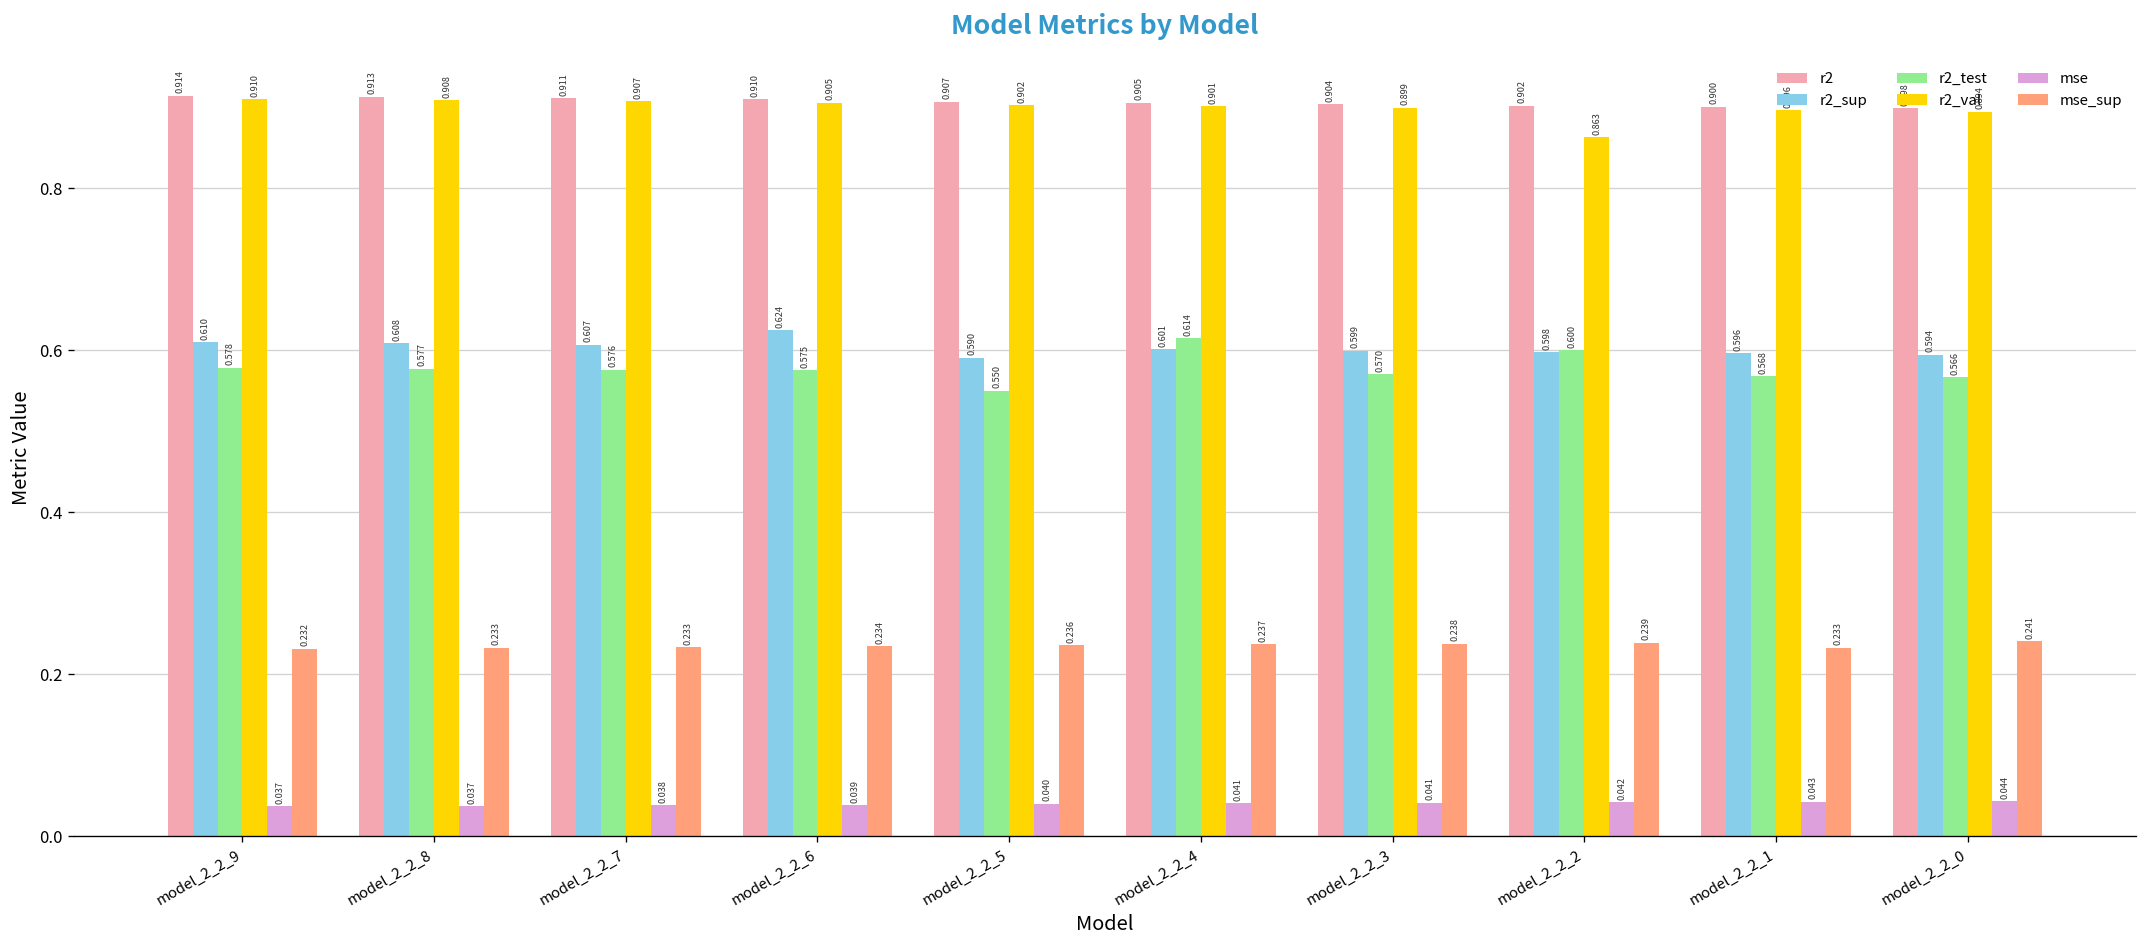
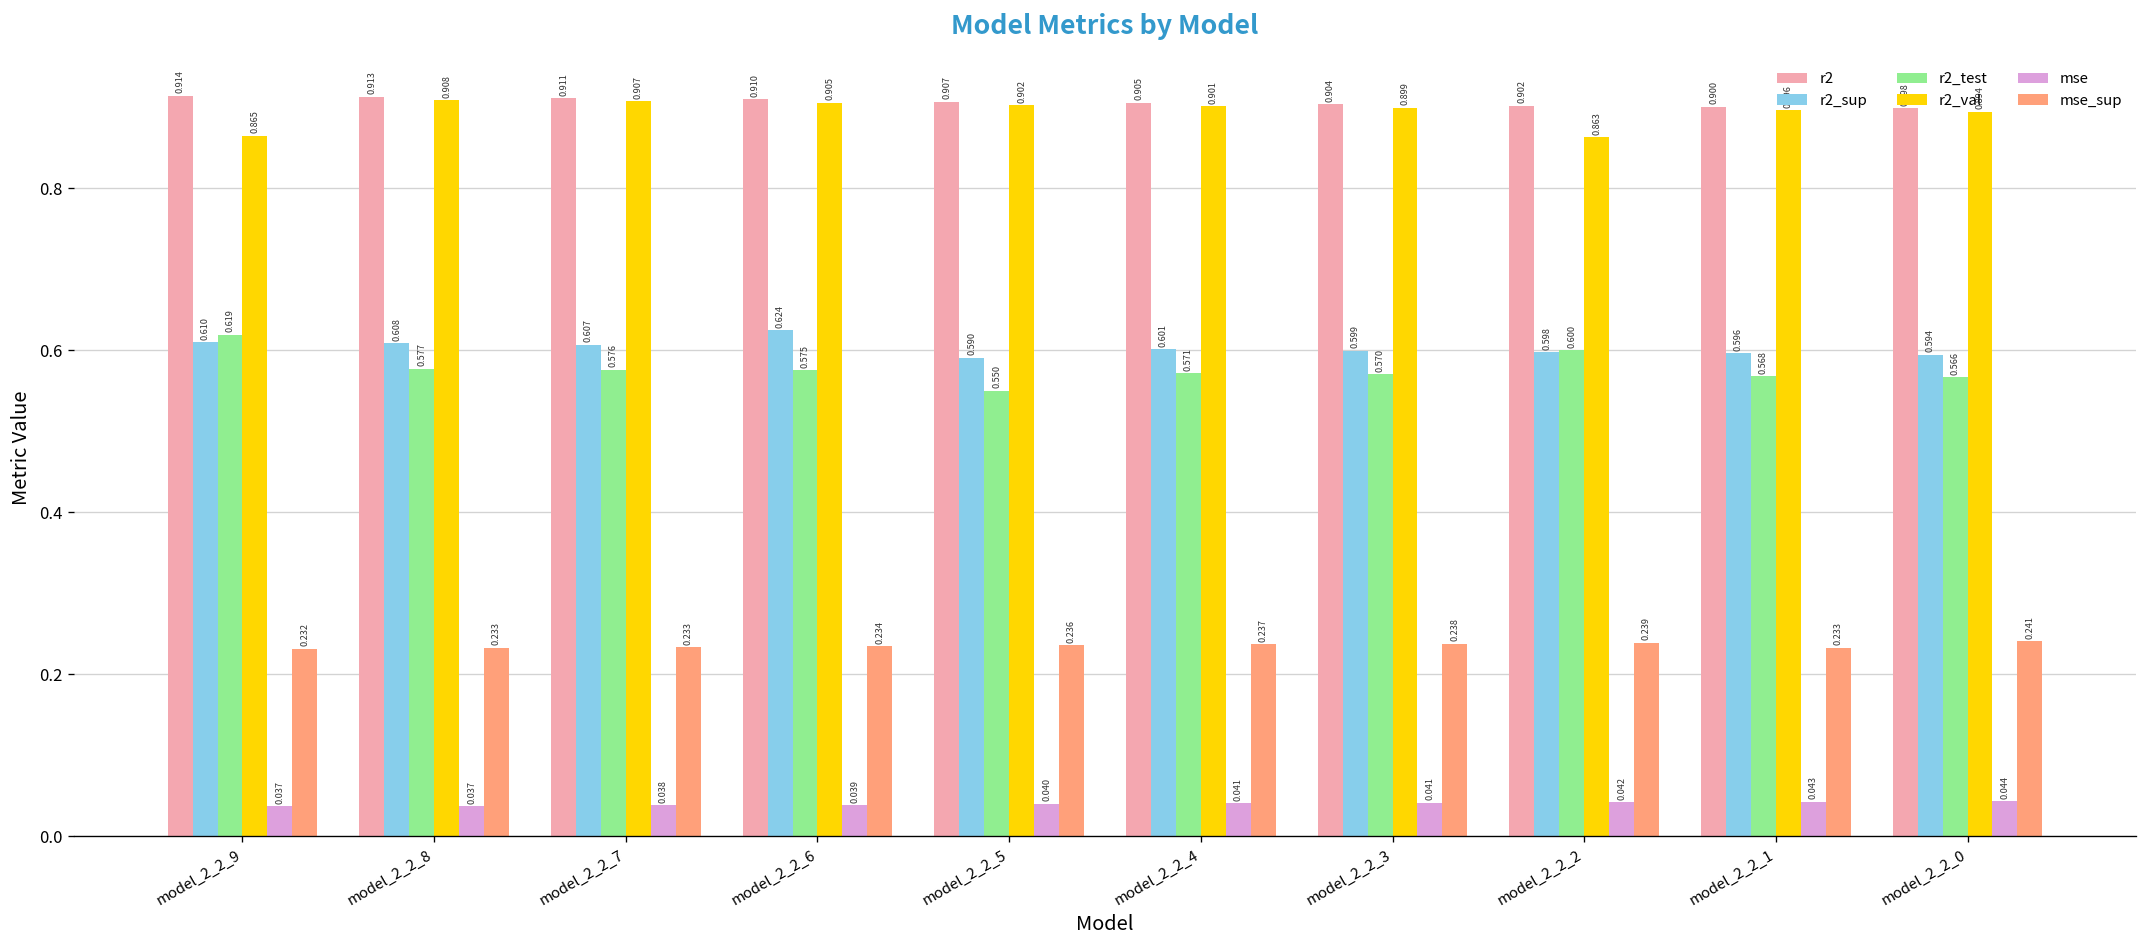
r2_test, model_2_2_9: 0.578 -> 0.619
r2_val, model_2_2_9: 0.910 -> 0.865
r2_test, model_2_2_4: 0.614 -> 0.571
